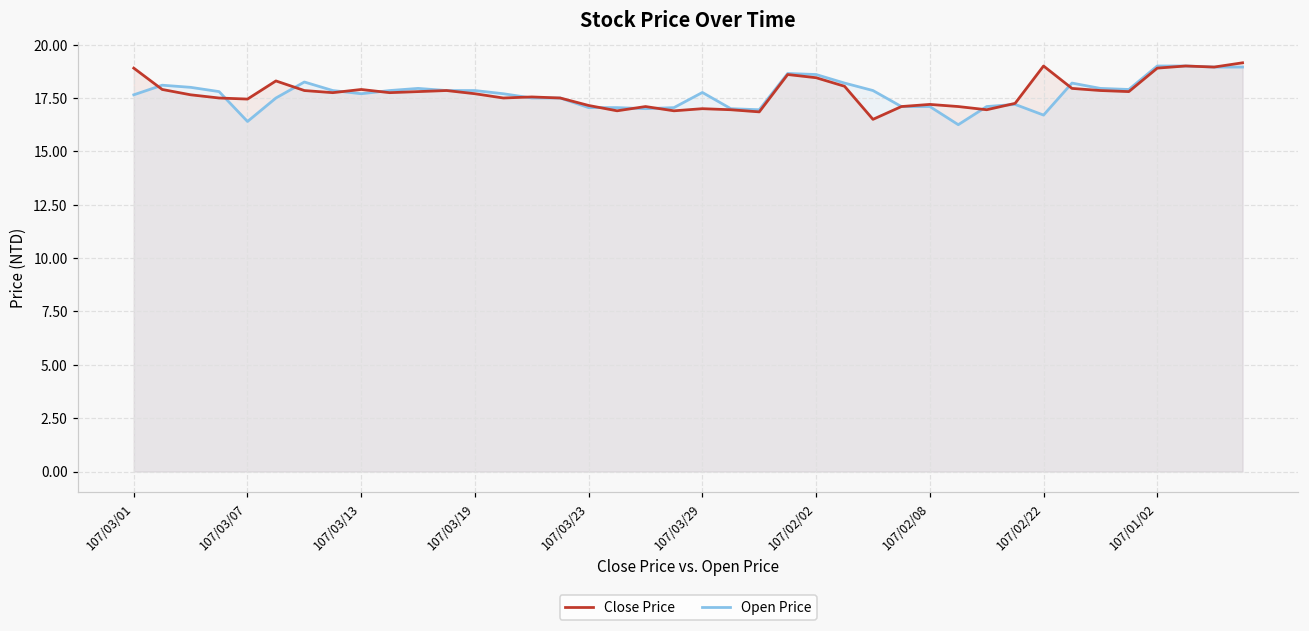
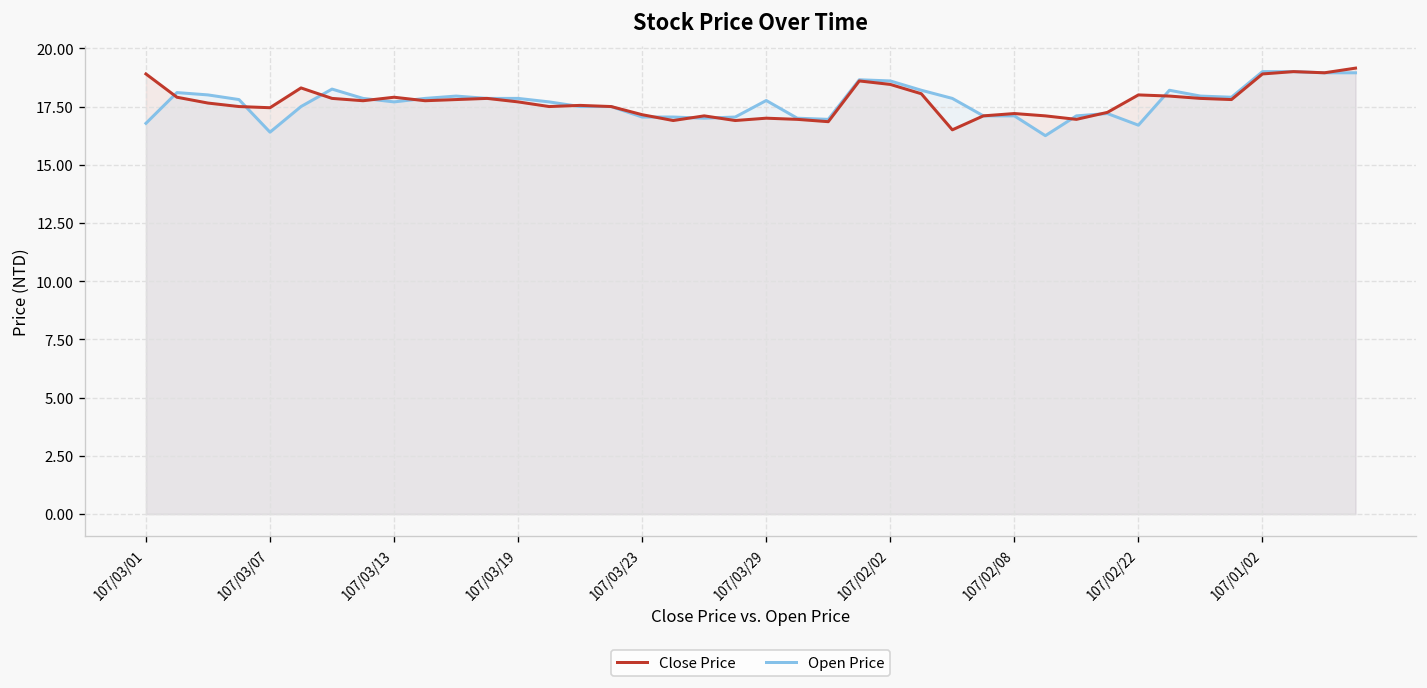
Open Price, 107/03/01: 17.7 -> 16.8
Close Price, 107/02/22: 19 -> 18
